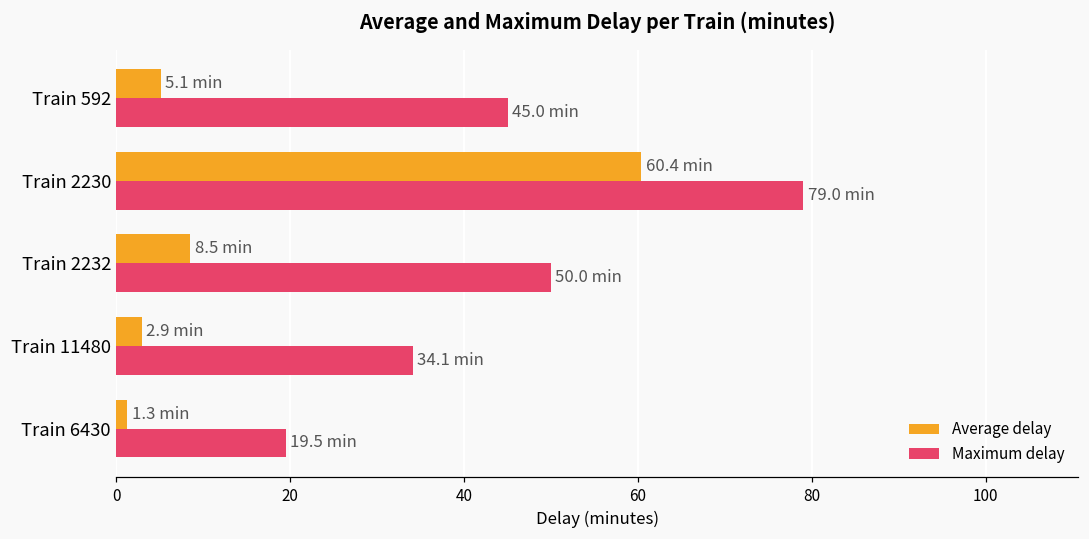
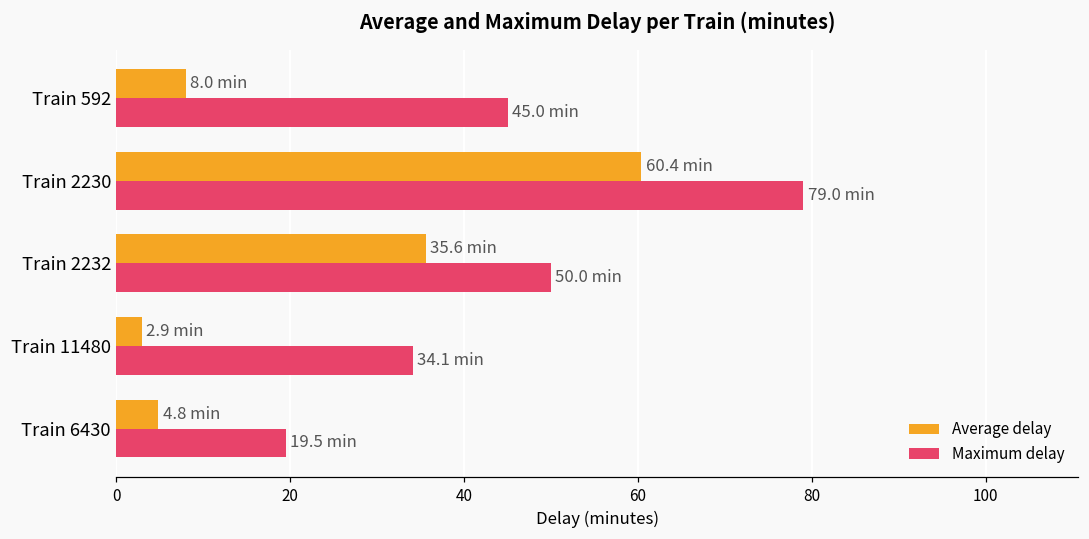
Average delay, Train 592: 5.1 -> 8.0
Average delay, Train 2232: 8.5 -> 35.6
Average delay, Train 6430: 1.3 -> 4.8
